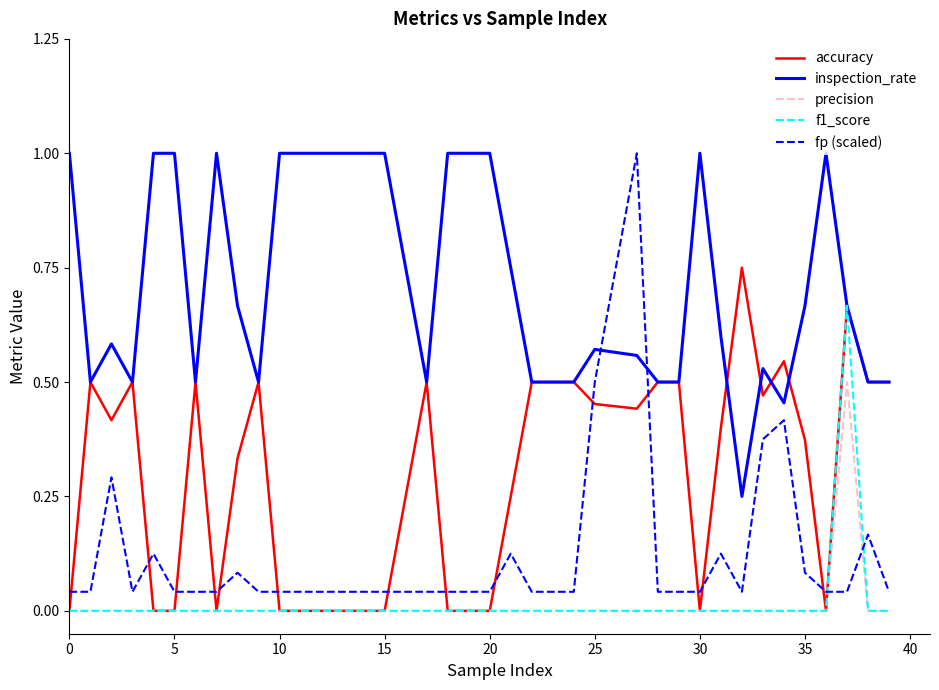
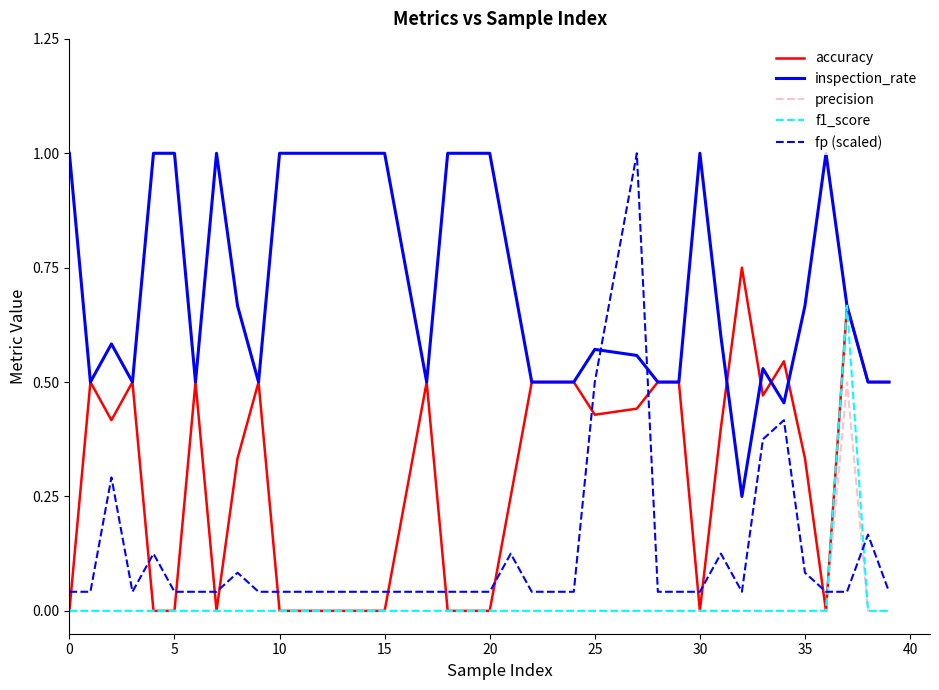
accuracy, 25: 0.45 -> 0.43
accuracy, 35: 0.37 -> 0.33
